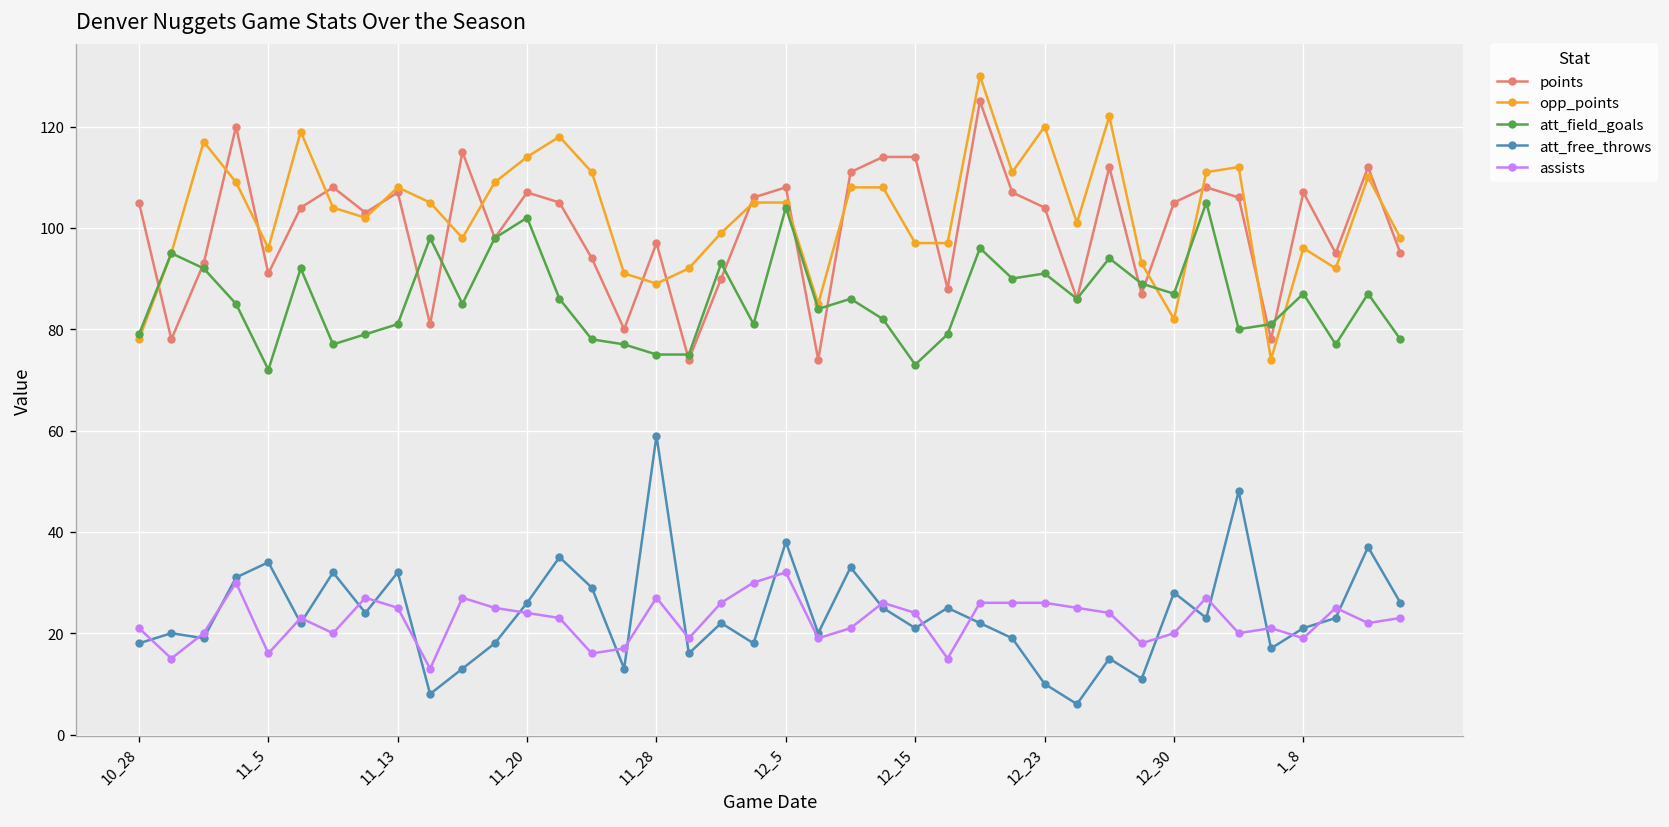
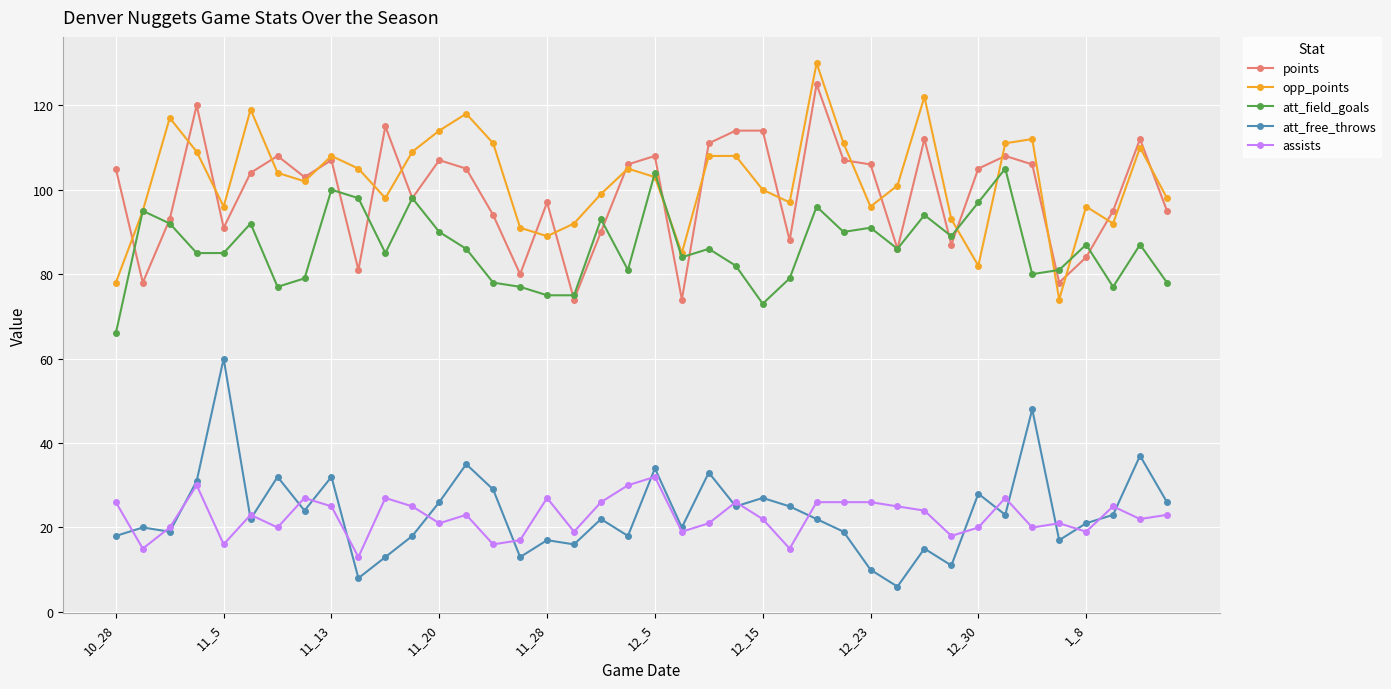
att_field_goals, 10_28: 79 -> 66
assists, 10_28: 21 -> 26
att_field_goals, 11_5: 72 -> 85
att_free_throws, 11_5: 34 -> 60
att_field_goals, 11_13: 81 -> 100
att_field_goals, 11_20: 102 -> 90
assists, 11_20: 24 -> 21
att_free_throws, 11_28: 59 -> 17
opp_points, 12_5: 105 -> 103
att_free_throws, 12_5: 38 -> 34
opp_points, 12_15: 97 -> 100
att_free_throws, 12_15: 21 -> 27
assists, 12_15: 24 -> 22
points, 12_23: 104 -> 106
opp_points, 12_23: 120 -> 96
att_field_goals, 12_30: 87 -> 97
points, 1_8: 107 -> 84
